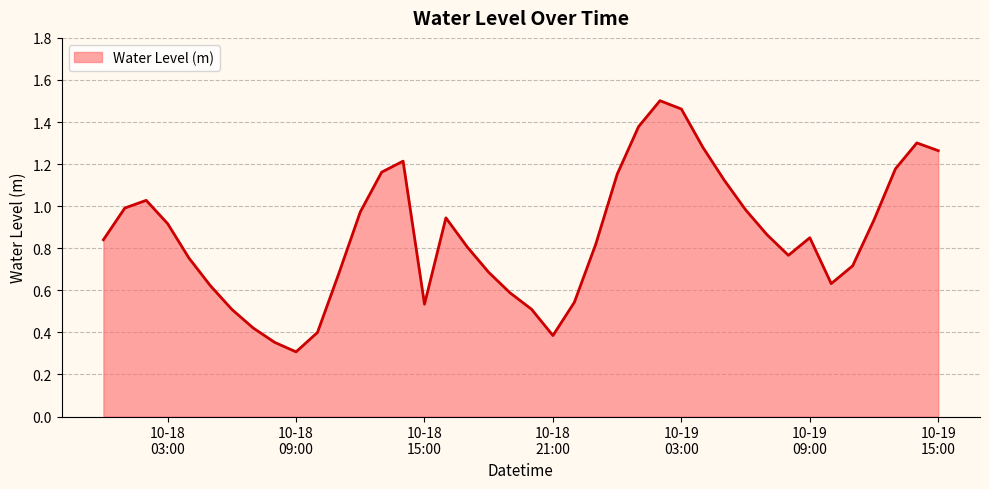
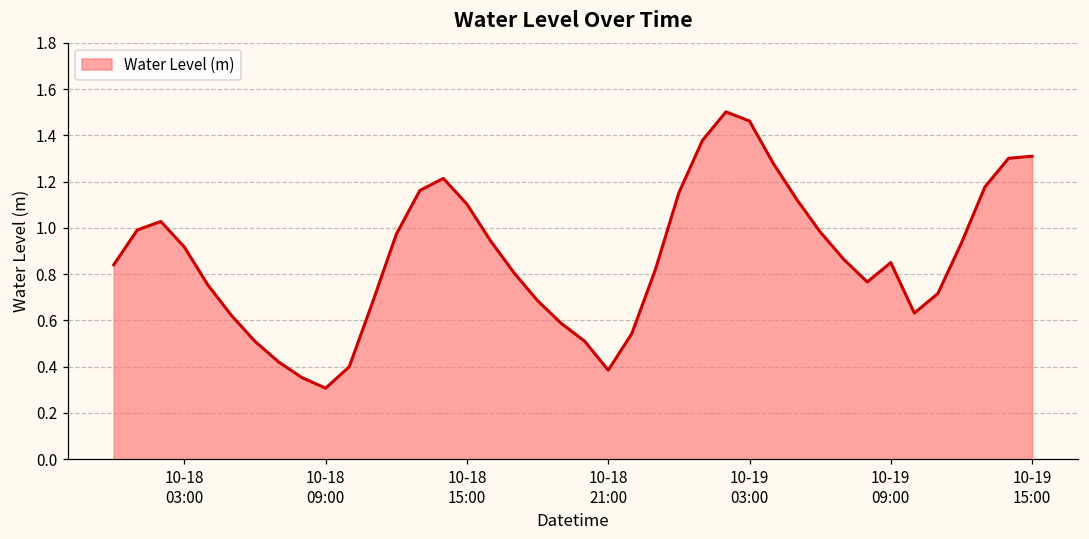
10-18 15:00: 0.53 -> 1.10
10-19 15:00: 1.26 -> 1.31
